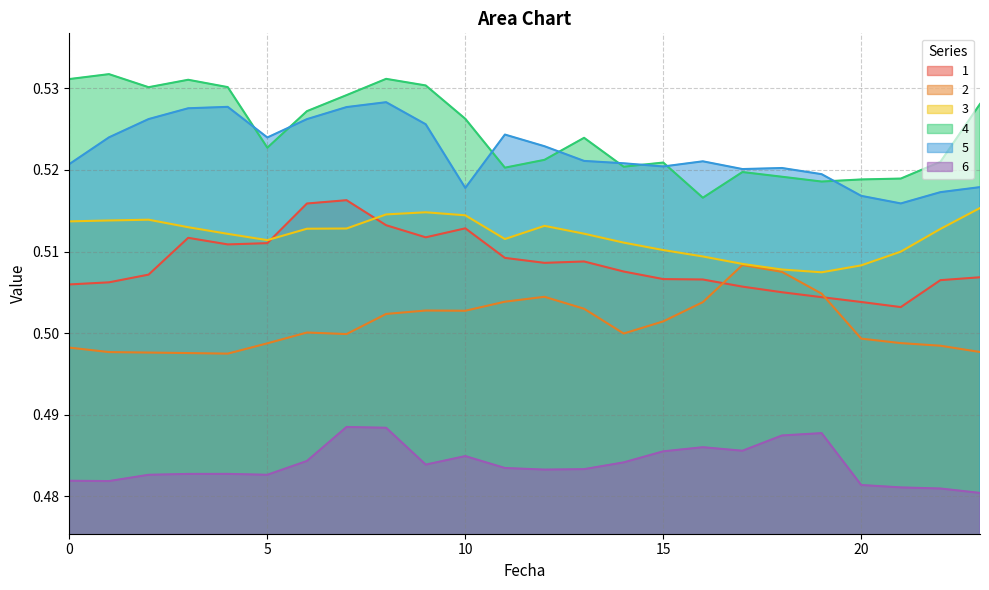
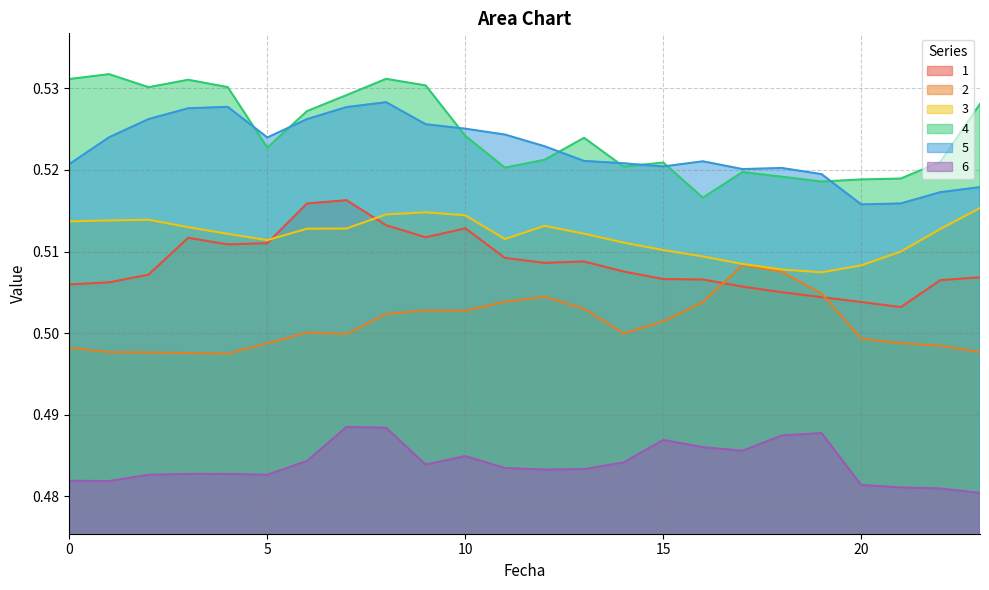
4, 10: 0.526 -> 0.524
5, 10: 0.518 -> 0.525
6, 15: 0.486 -> 0.487
5, 20: 0.517 -> 0.516
